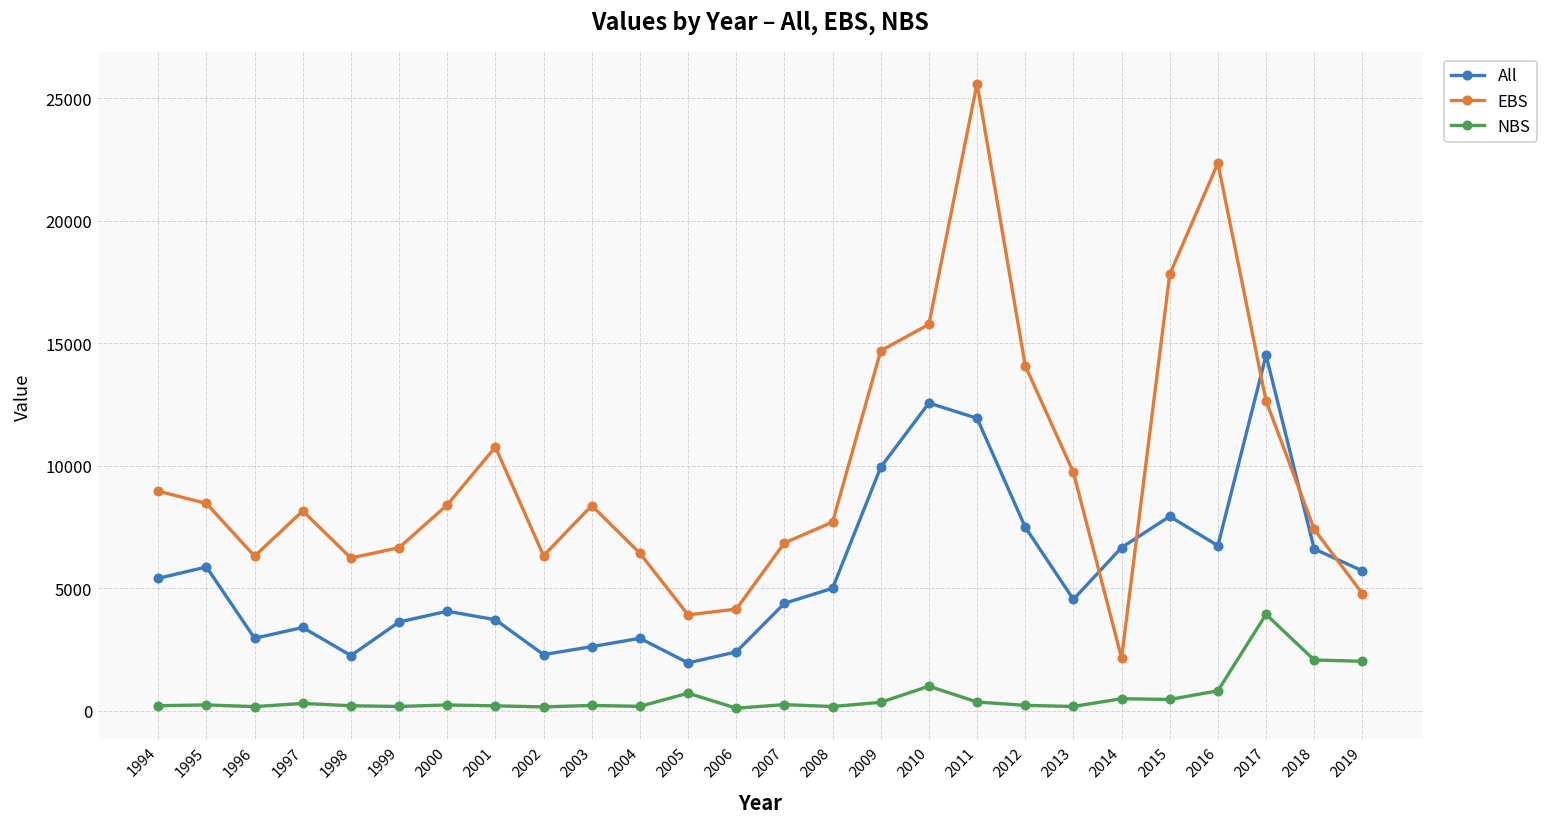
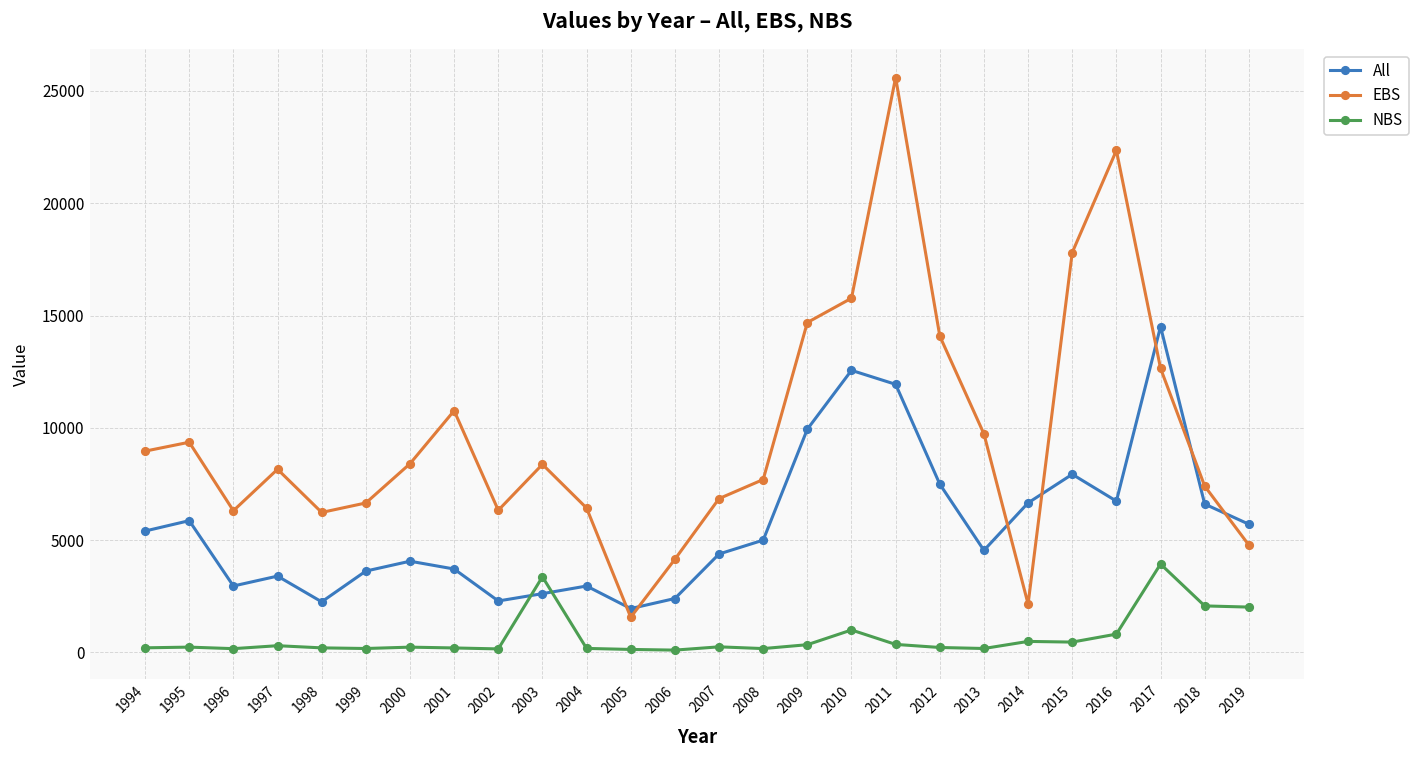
EBS, 1995: 8500 -> 9400
NBS, 2003: 200 -> 3400
EBS, 2005: 3900 -> 1600
NBS, 2005: 700 -> 100
